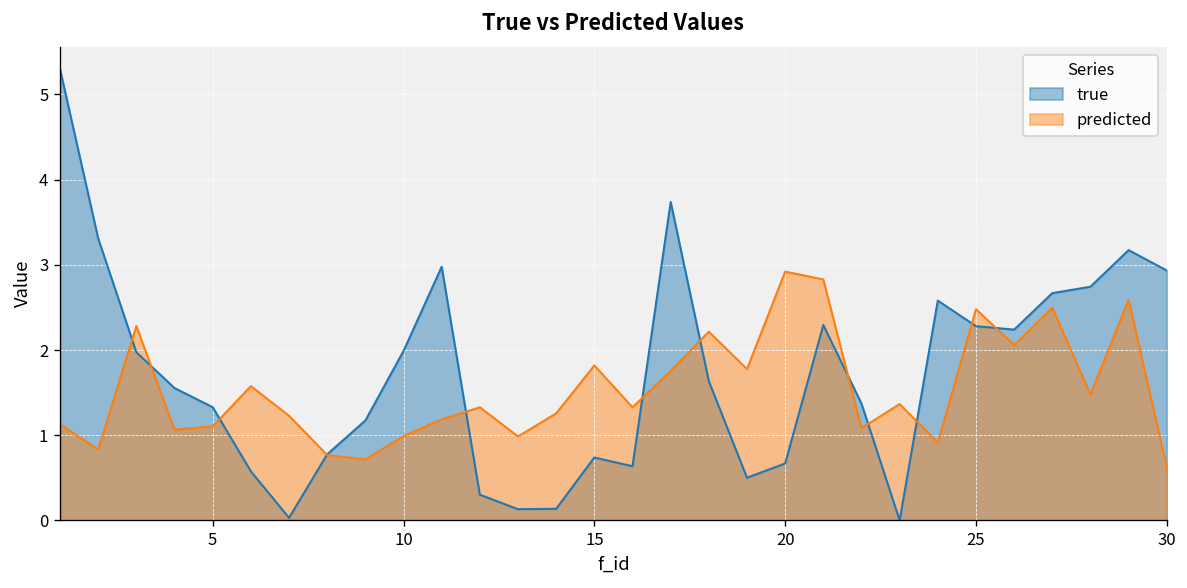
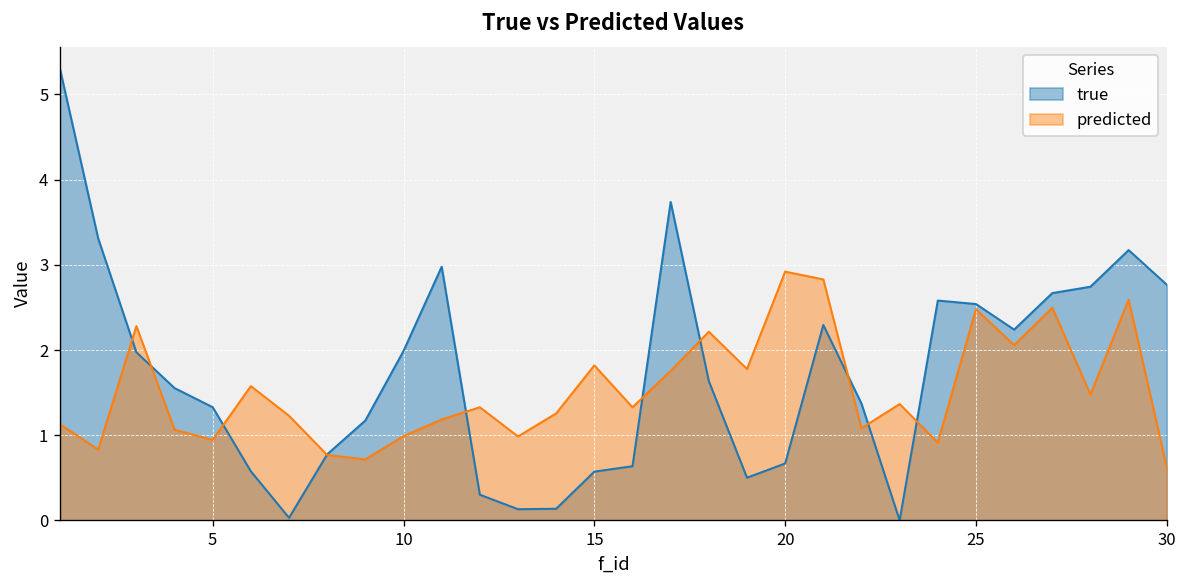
predicted, 5: 1.1 -> 0.9
true, 15: 0.7 -> 0.6
true, 25: 2.3 -> 2.5
true, 30: 2.9 -> 2.8
